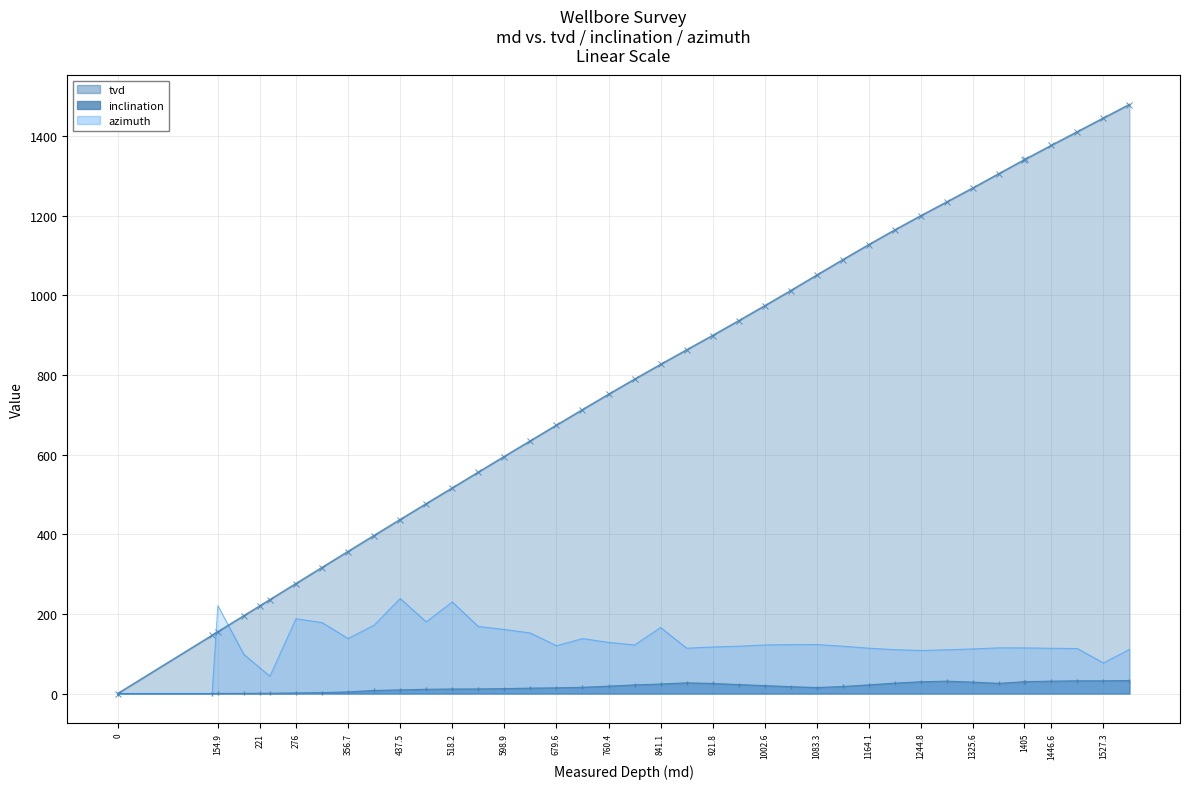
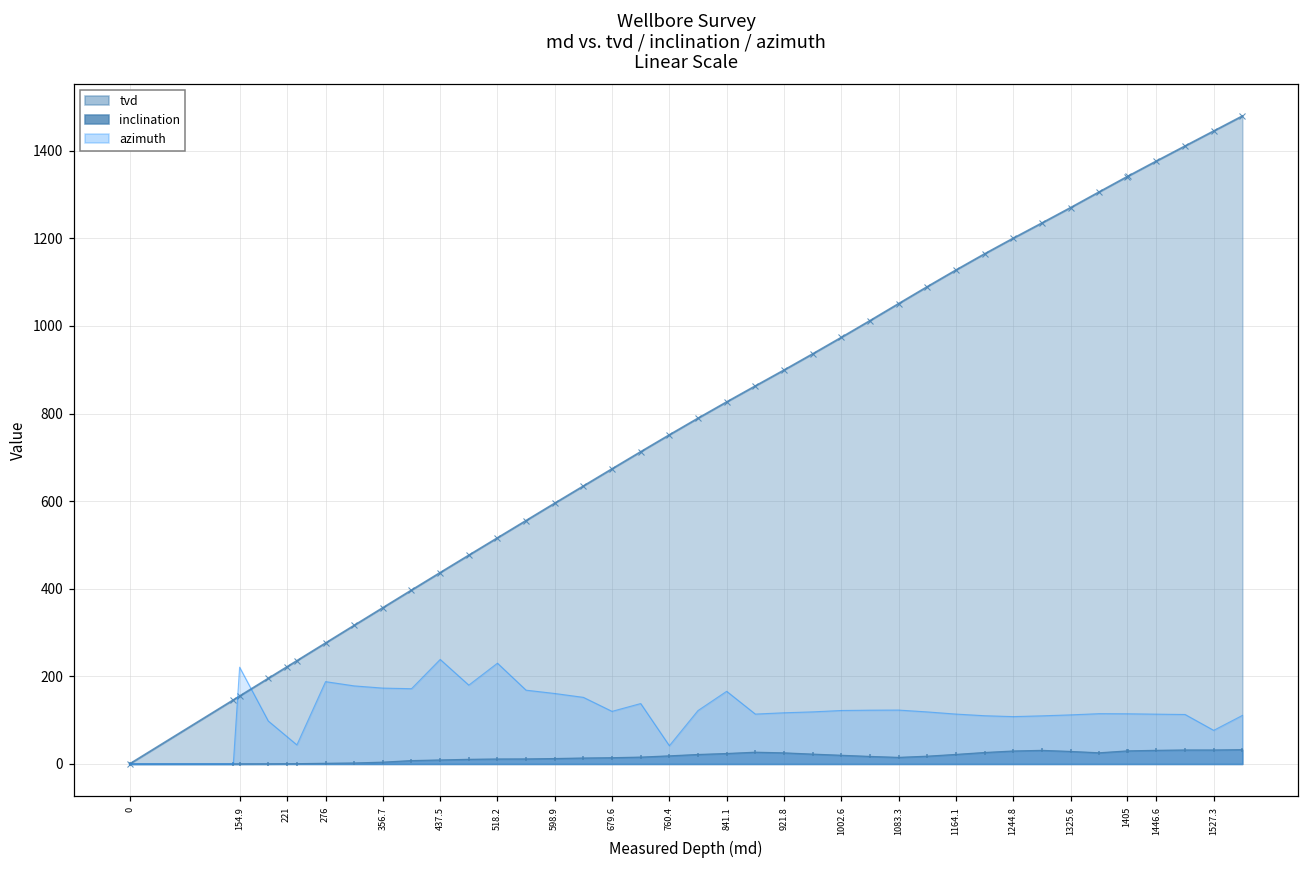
azimuth, 356.7: 140 -> 170
azimuth, 760.4: 130 -> 40
